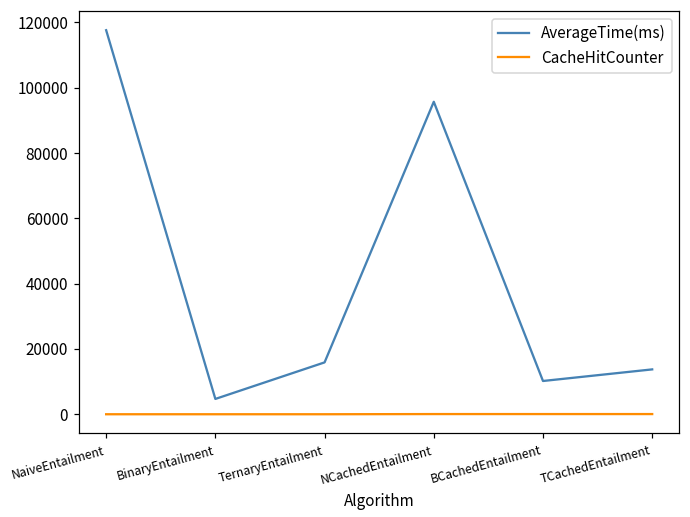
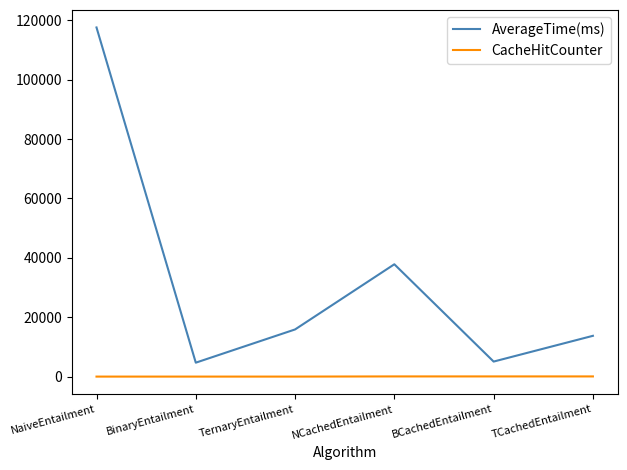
AverageTime(ms), NCachedEntailment: 96000 -> 38000
AverageTime(ms), BCachedEntailment: 10000 -> 5000
